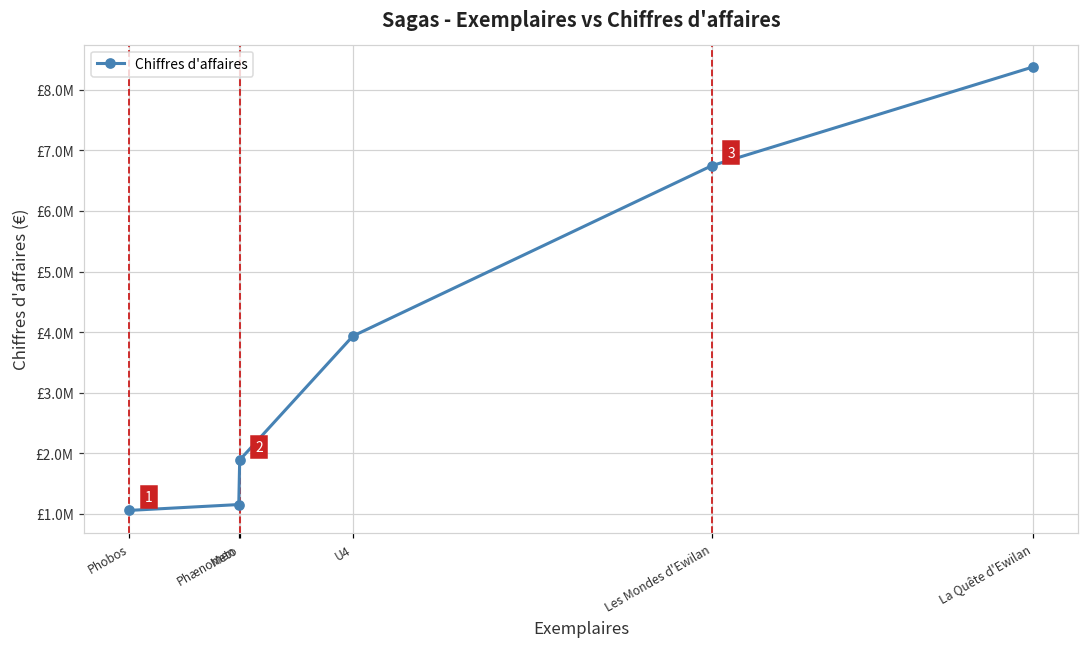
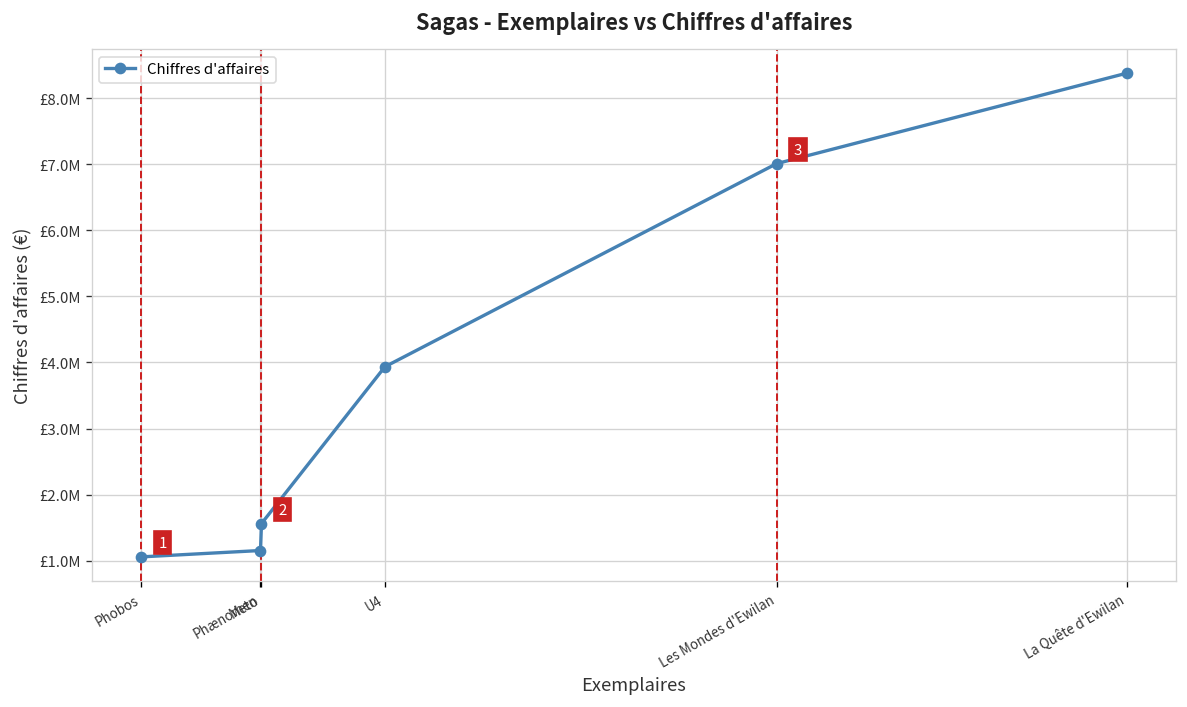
Meto: £1900000 -> £1600000
Les Mondes d'Ewilan: £6700000 -> £7000000
